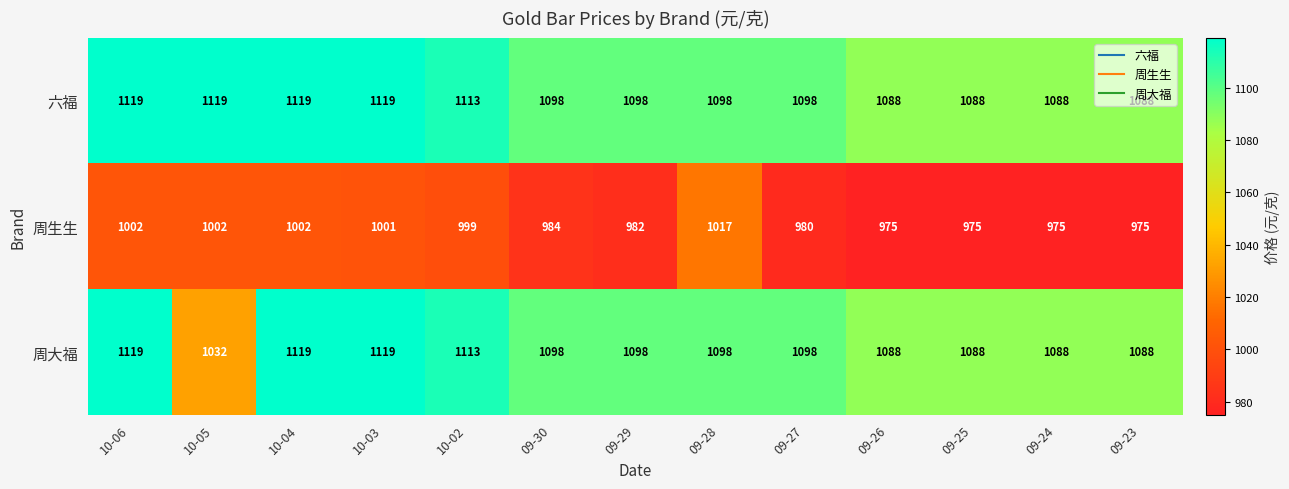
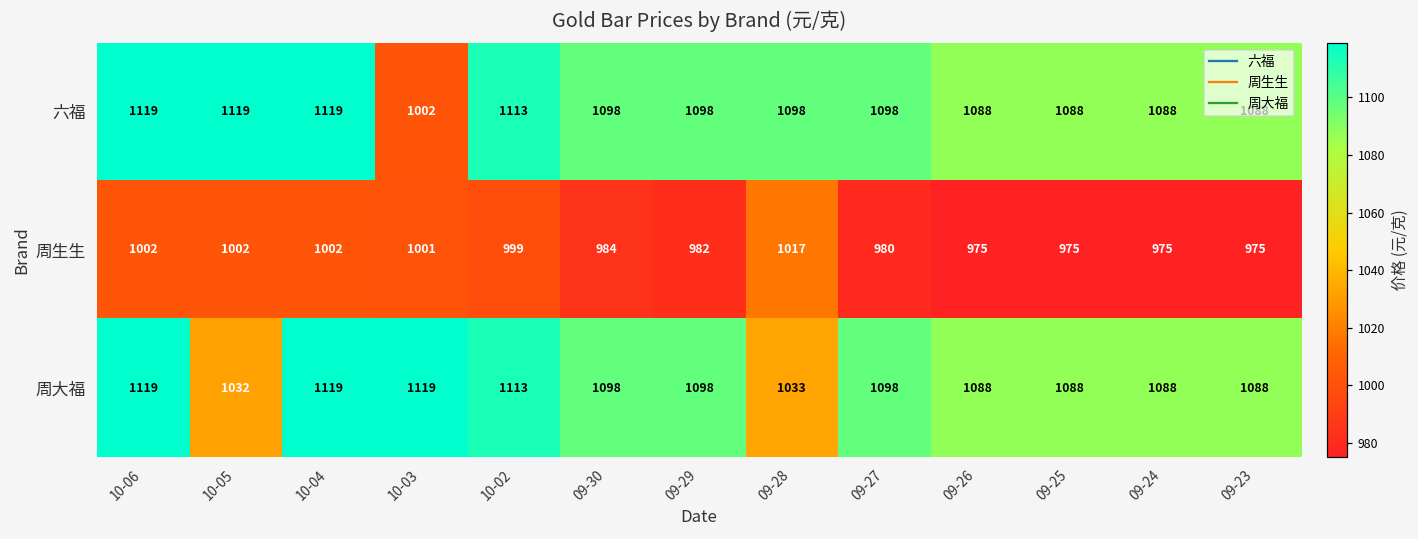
六福, 10-03: 1119 -> 1002
周大福, 09-28: 1098 -> 1033
